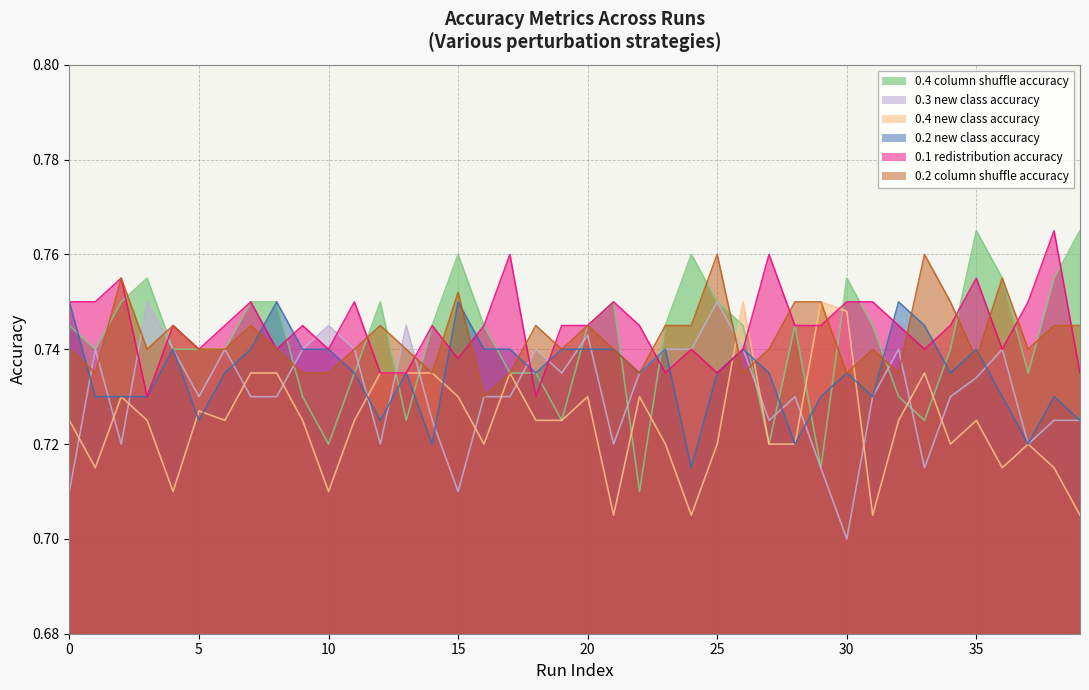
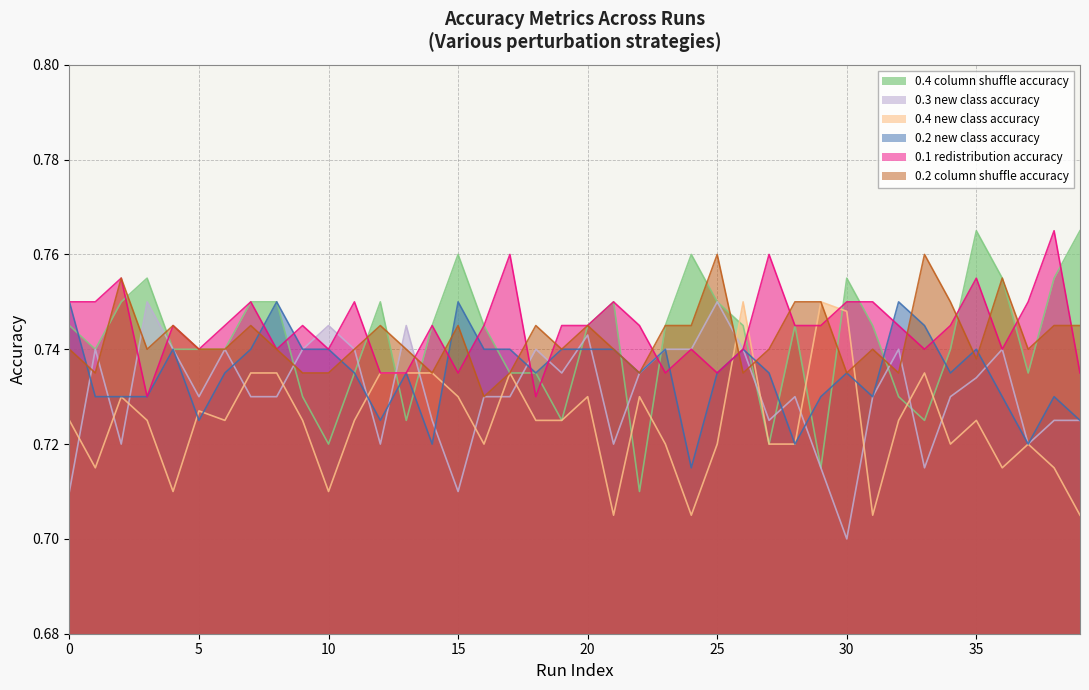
0.1 redistribution accuracy, 15: 0.738 -> 0.735
0.2 column shuffle accuracy, 15: 0.752 -> 0.745
